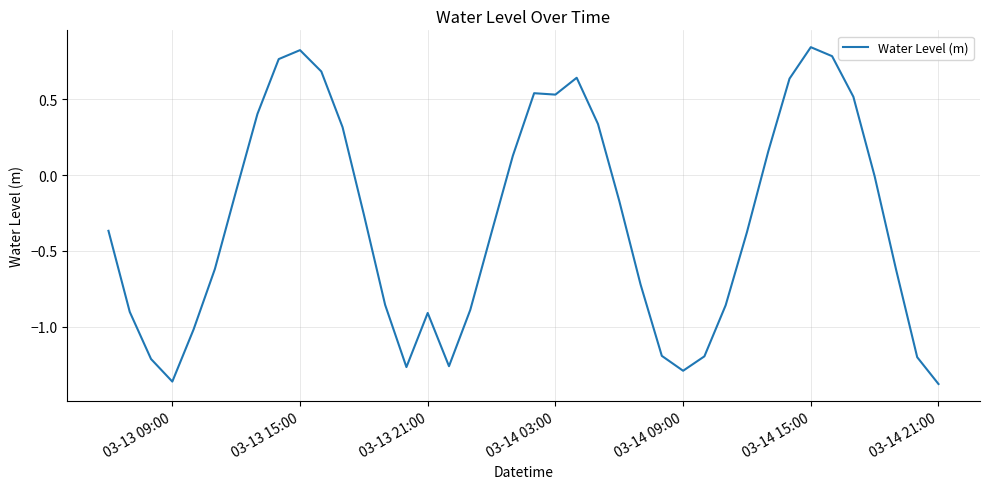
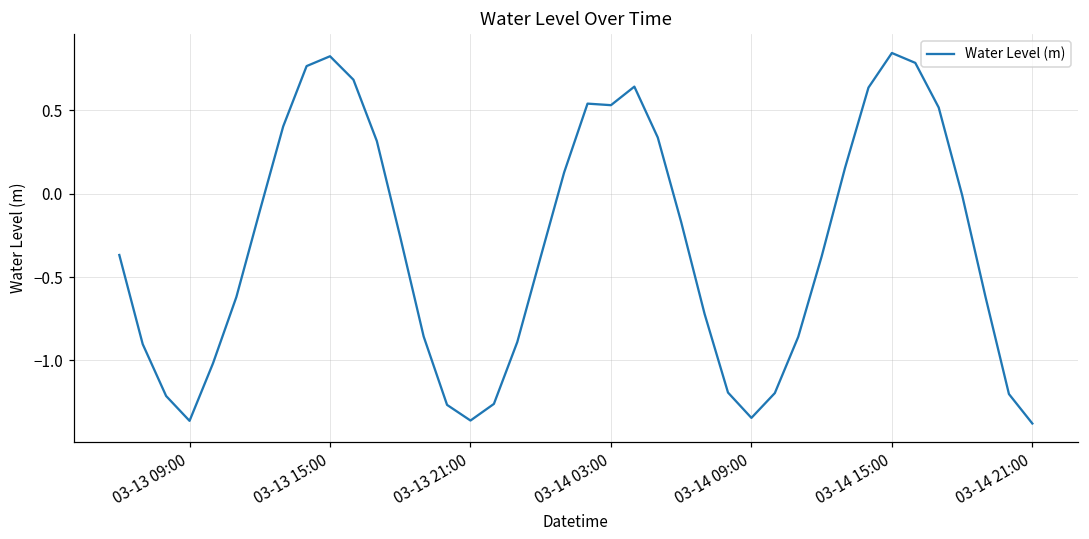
03-13 21:00: -0.91 -> -1.36
03-14 09:00: -1.29 -> -1.34
